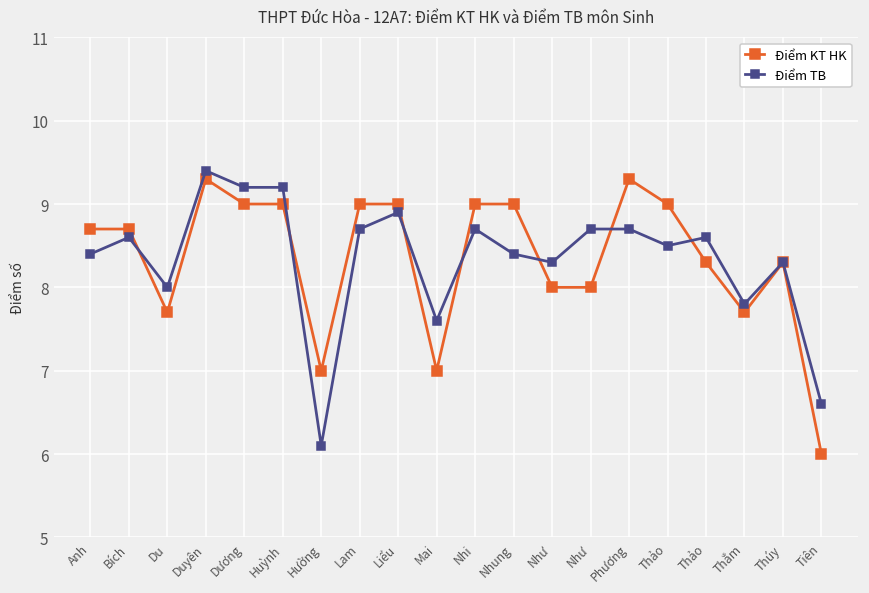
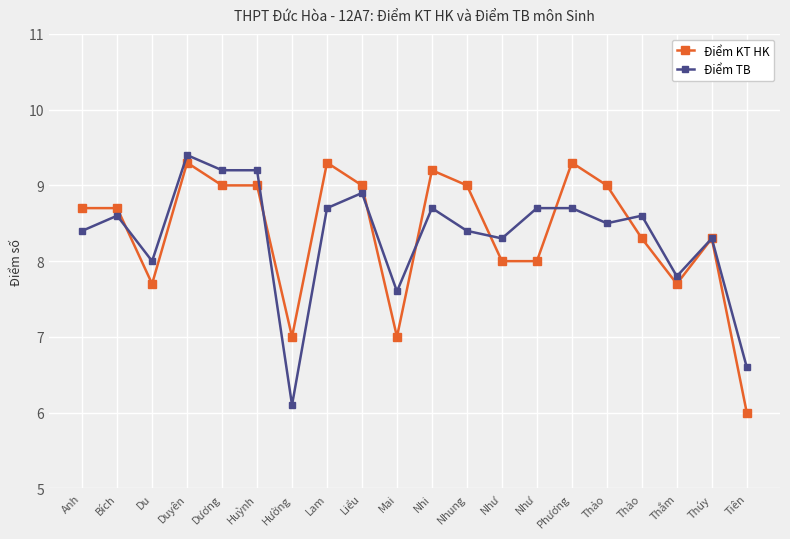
Điểm KT HK, Lam: 9.0 -> 9.3
Điểm KT HK, Nhi: 9.0 -> 9.2
